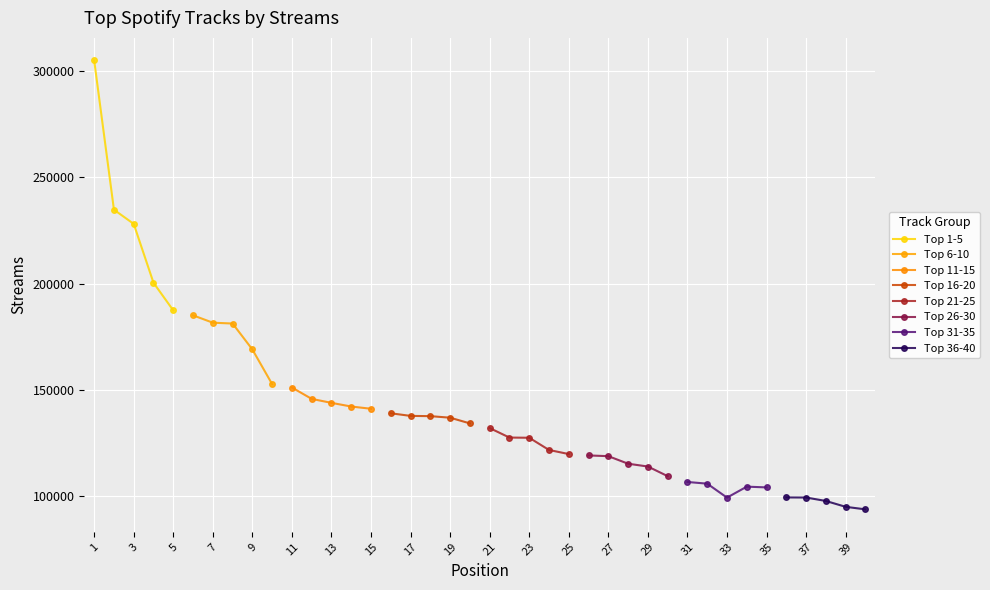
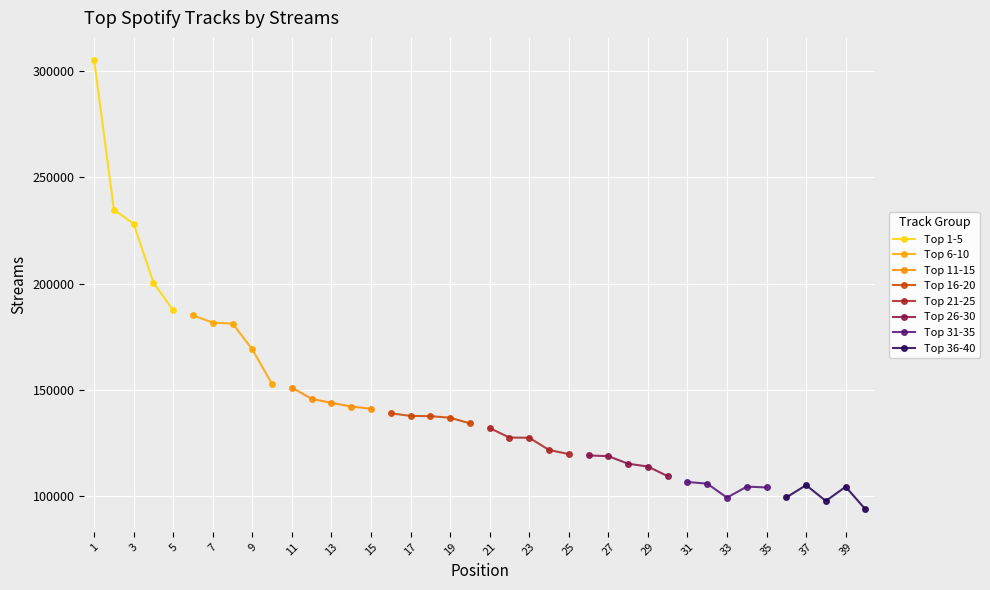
Top 36-40, 37: 99000 -> 105000
Top 36-40, 39: 95000 -> 105000
